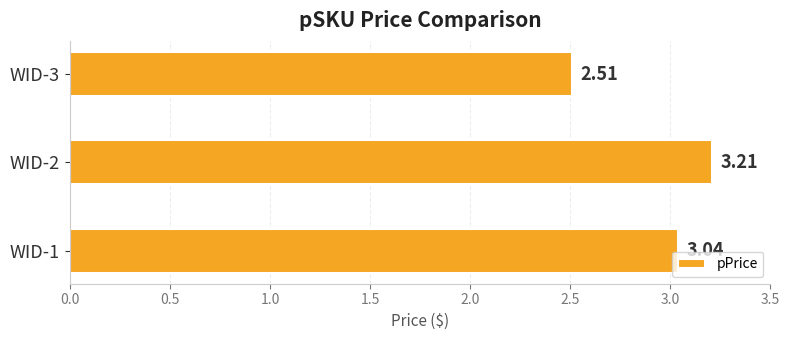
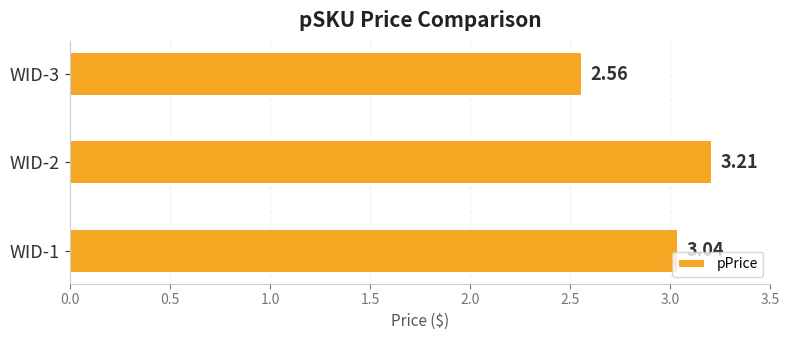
WID-3: 2.51 -> 2.56
